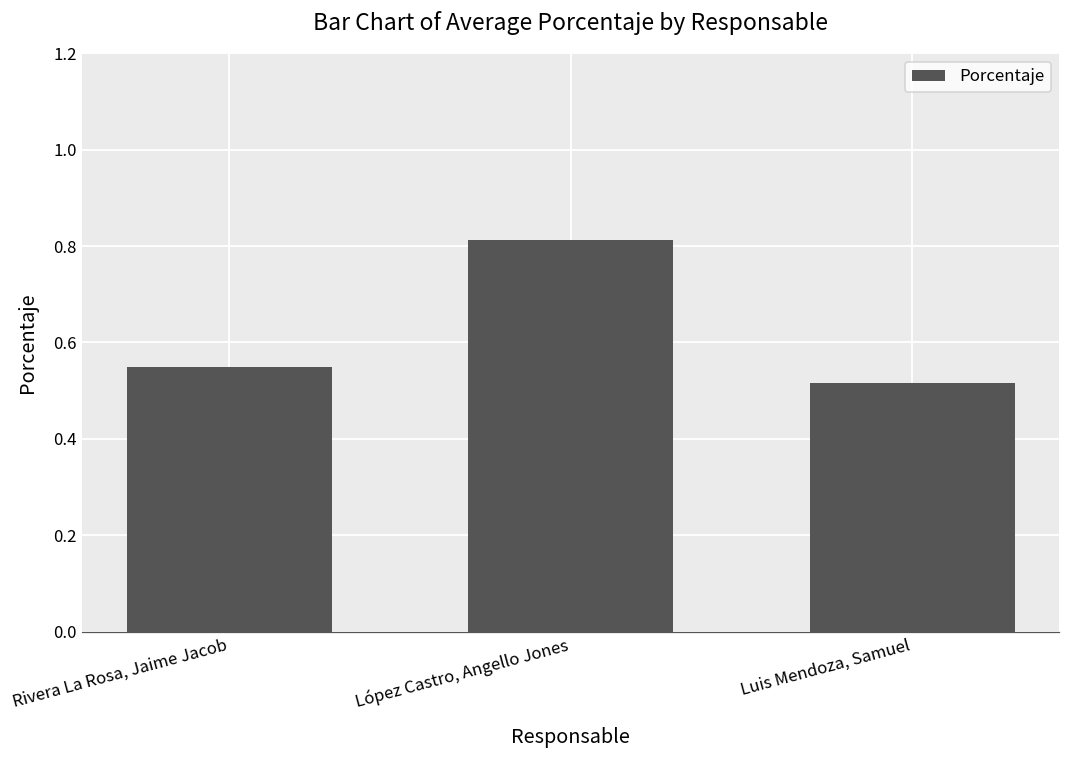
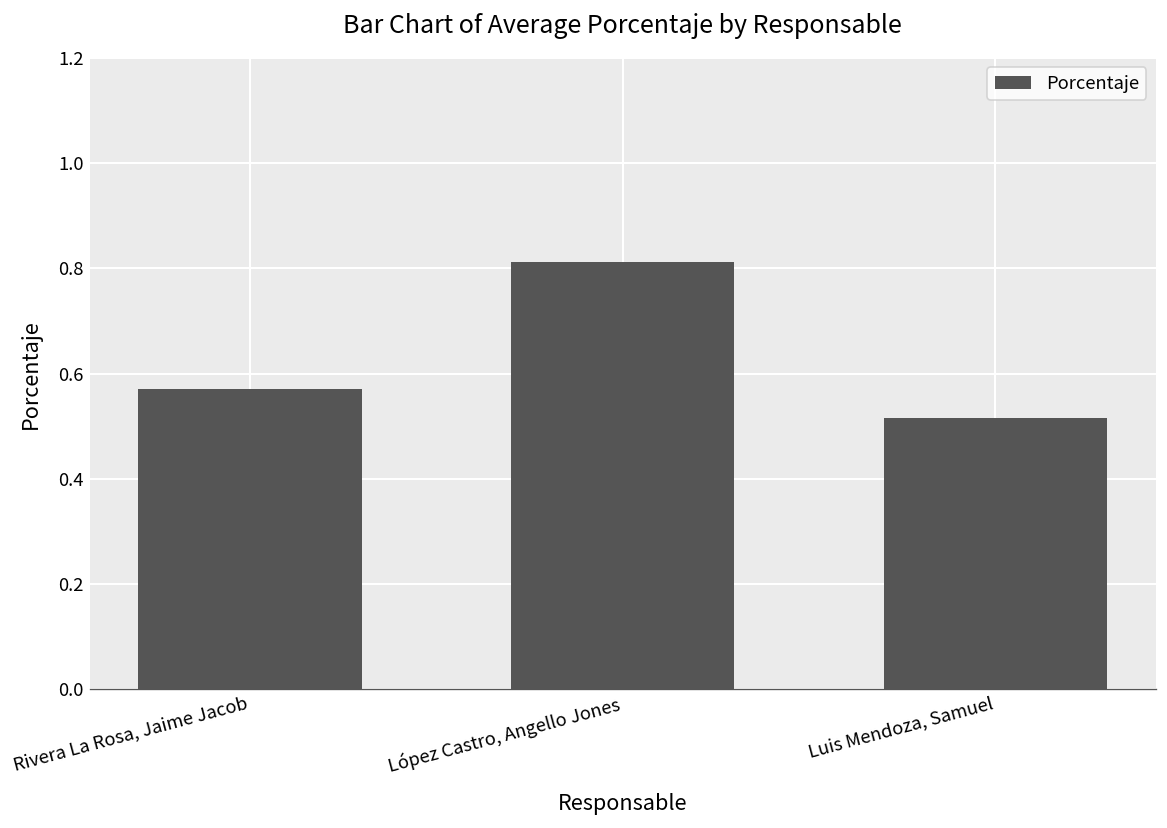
Rivera La Rosa, Jaime Jacob: 0.55 -> 0.57
